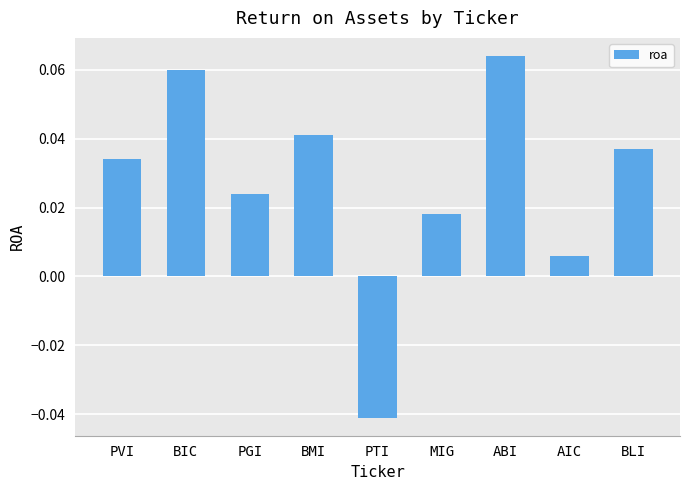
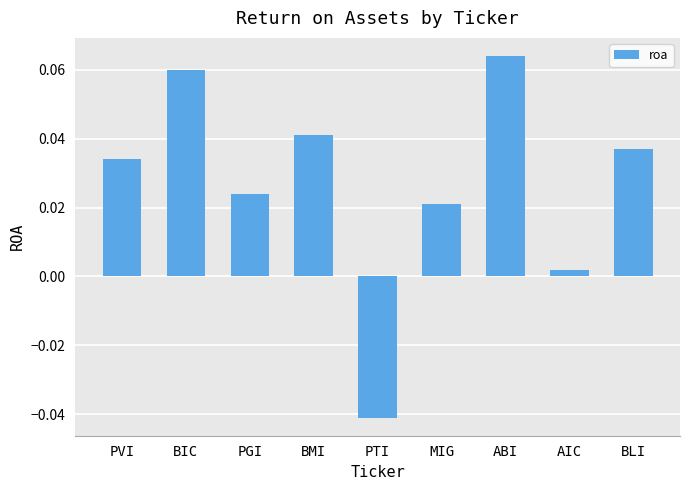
MIG: 0.018 -> 0.021
AIC: 0.006 -> 0.002
